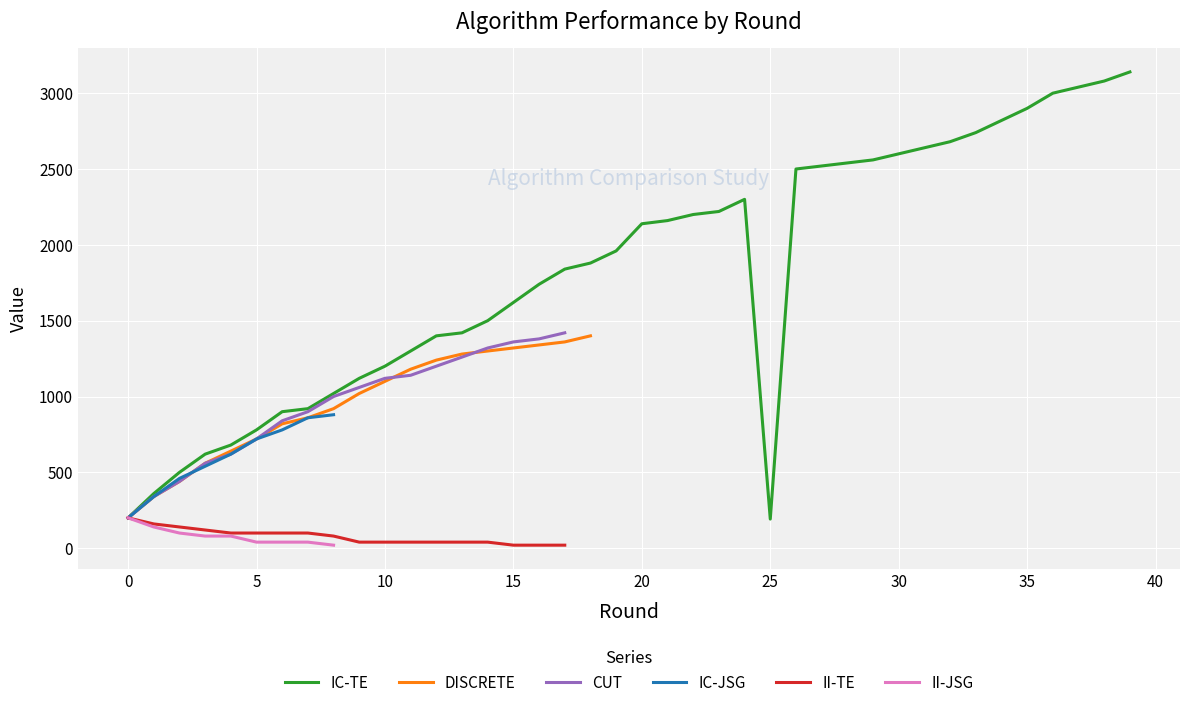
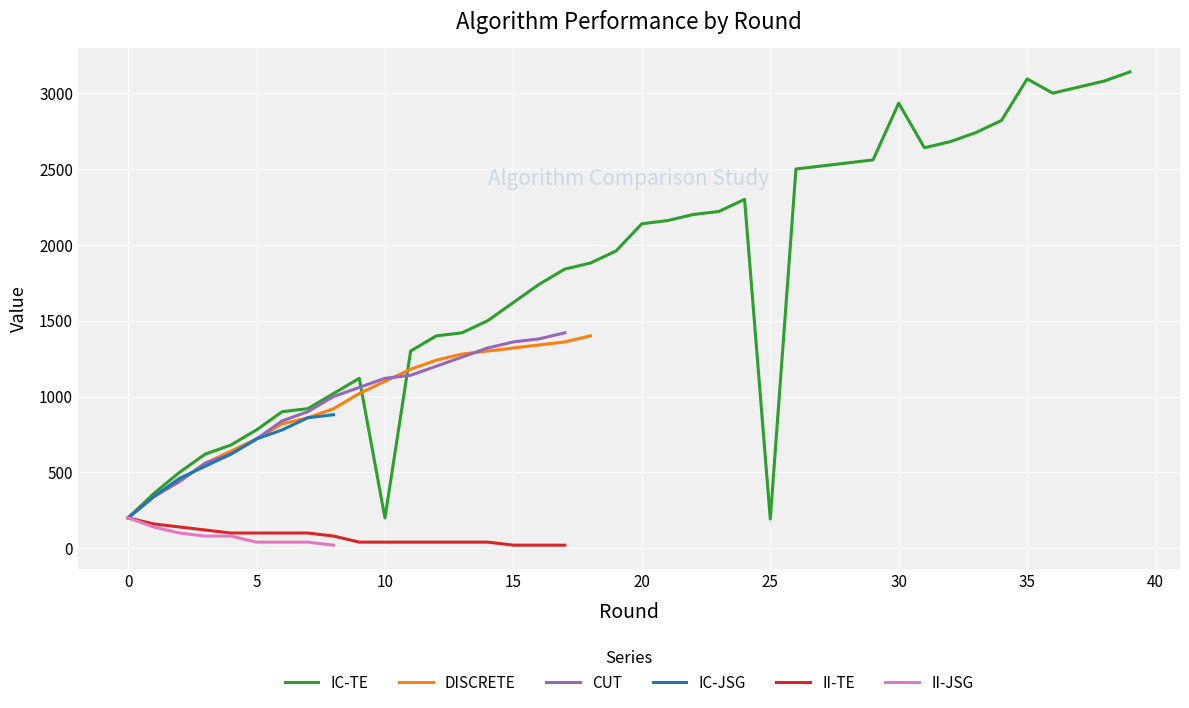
IC-TE, 10: 1200 -> 200
IC-TE, 30: 2600 -> 2930
IC-TE, 35: 2900 -> 3090
